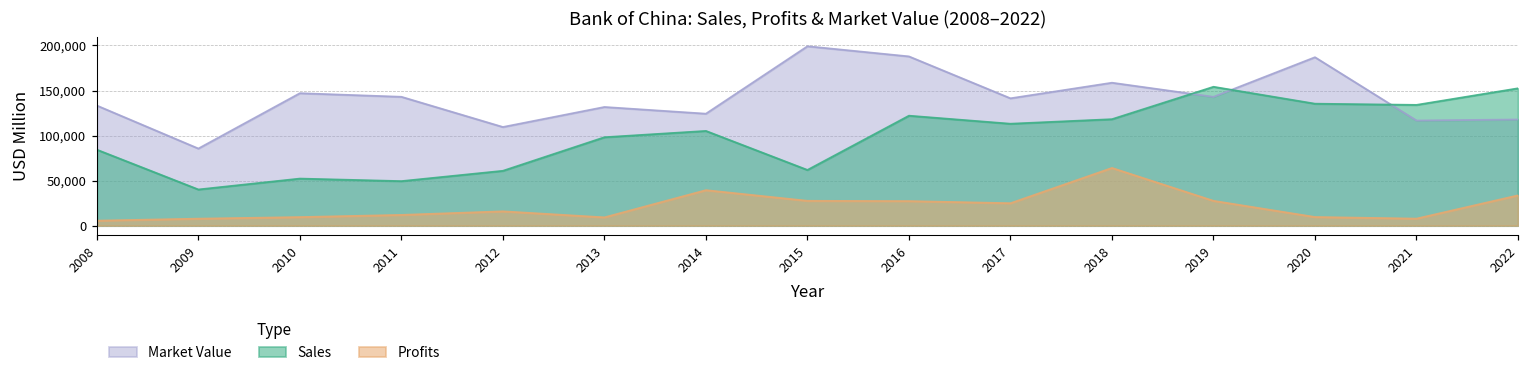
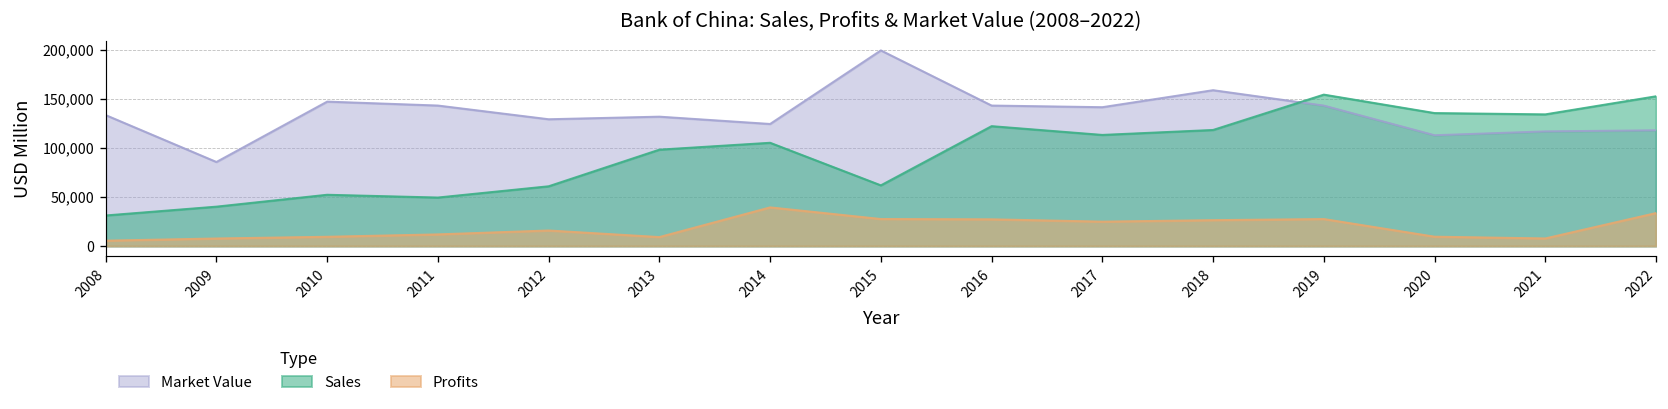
Sales, 2008: 80,000 -> 30,000
Market Value, 2012: 110,000 -> 130,000
Market Value, 2016: 190,000 -> 140,000
Profits, 2018: 60,000 -> 30,000
Market Value, 2020: 190,000 -> 110,000
